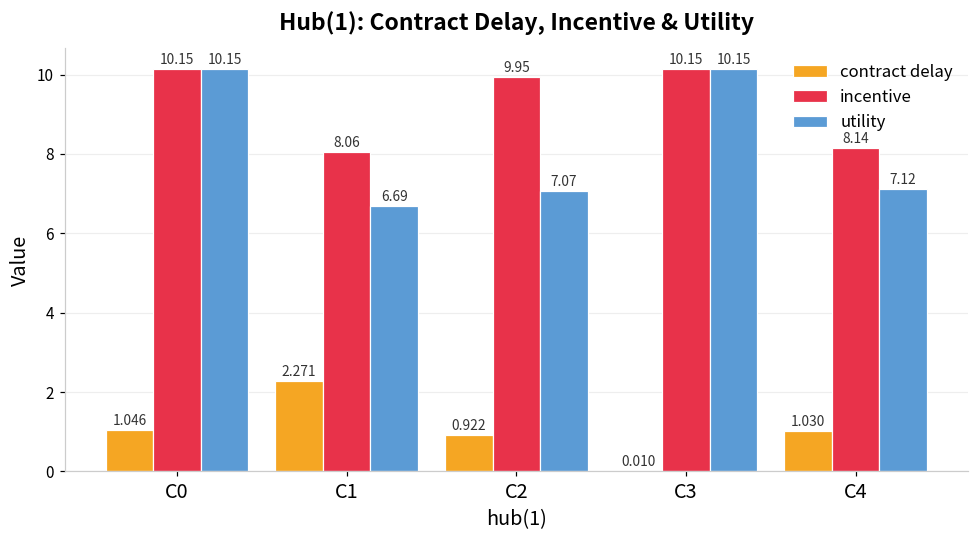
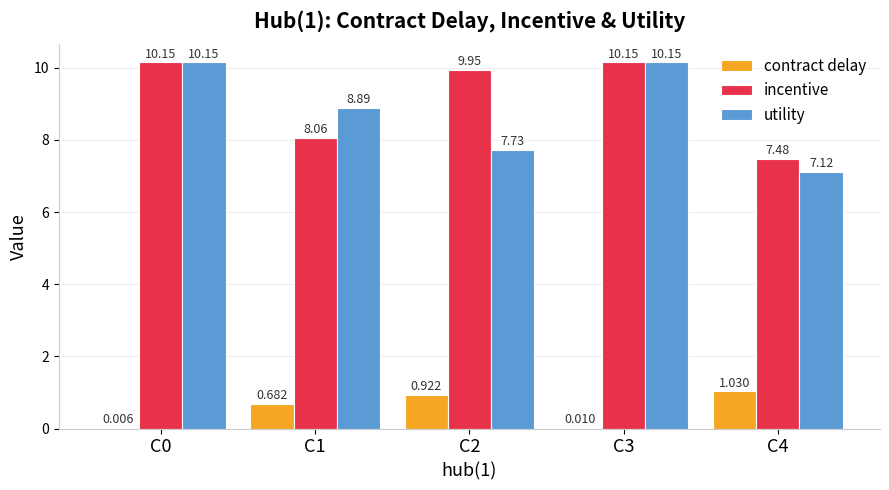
contract delay, C0: 1.046 -> 0.006
contract delay, C1: 2.271 -> 0.682
utility, C1: 6.69 -> 8.89
utility, C2: 7.07 -> 7.73
incentive, C4: 8.14 -> 7.48
